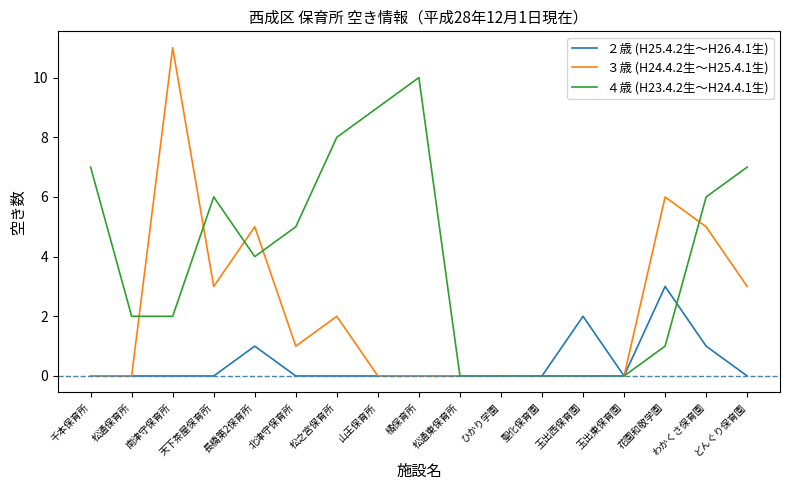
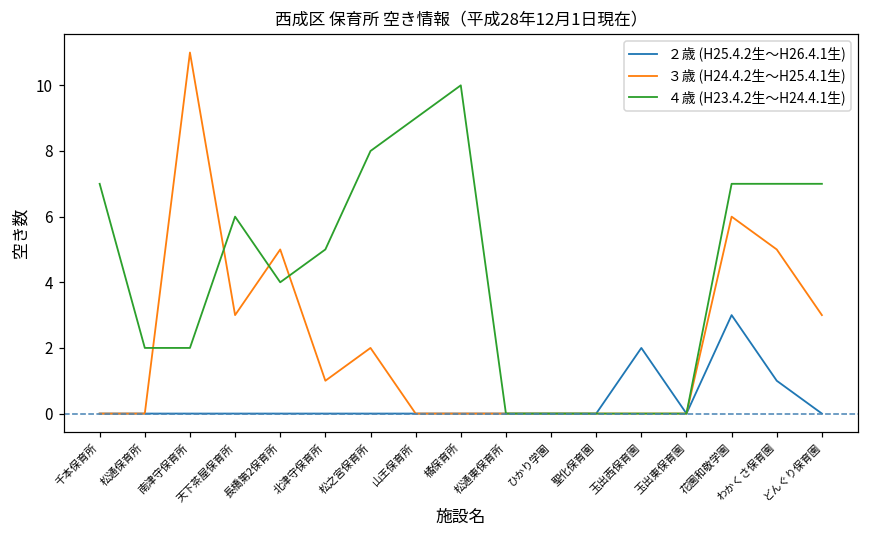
２歳 (H25.4.2生～H26.4.1生), 長橋第2保育所: 1 -> 0
４歳 (H23.4.2生～H24.4.1生), 花園和敬学園: 1 -> 7
４歳 (H23.4.2生～H24.4.1生), わかくさ保育園: 6 -> 7
